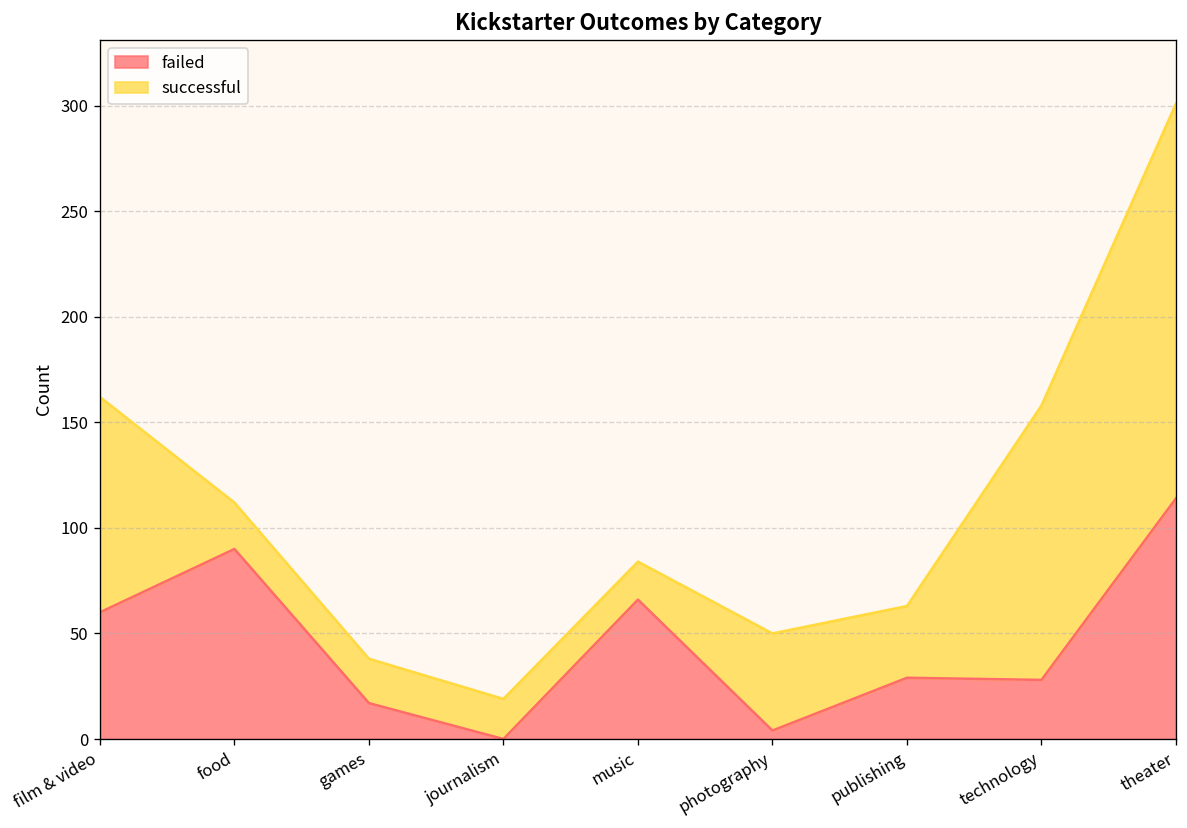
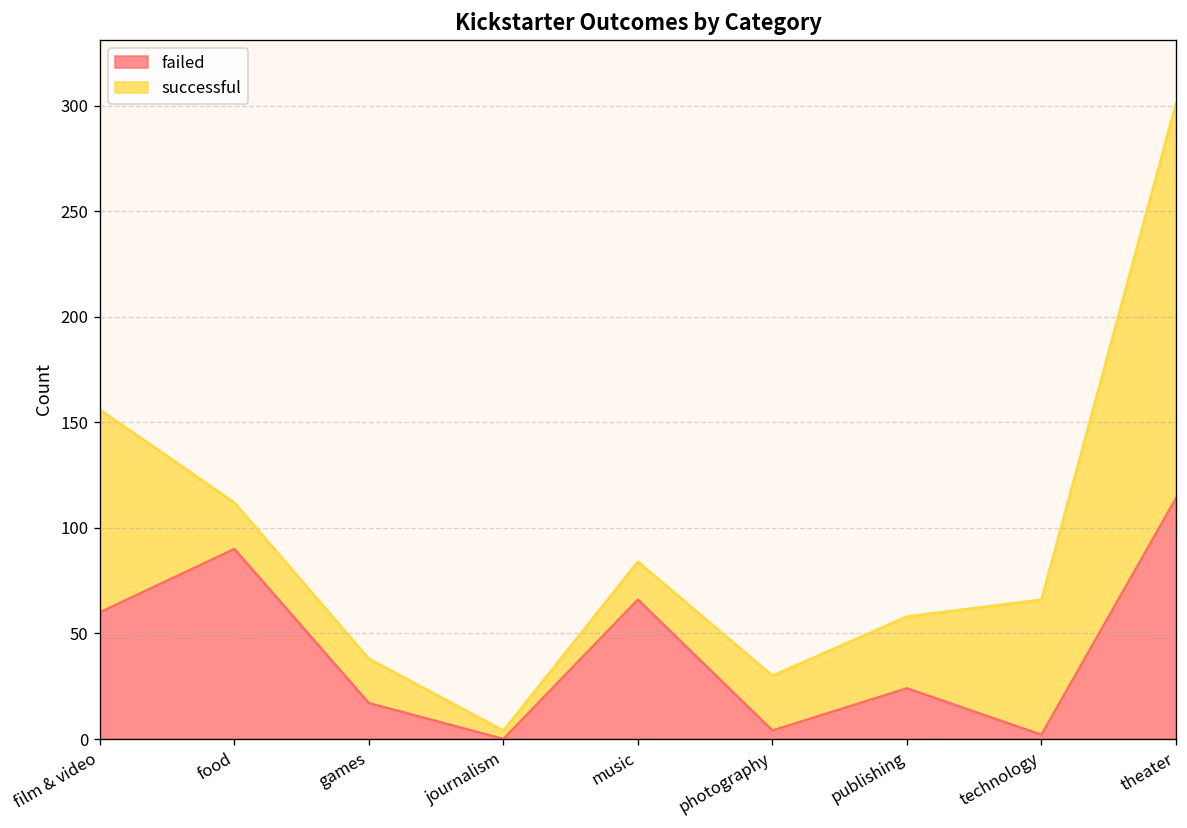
successful, film & video: 102 -> 96
successful, journalism: 19 -> 4
successful, photography: 46 -> 26
failed, publishing: 29 -> 24
failed, technology: 28 -> 2
successful, technology: 130 -> 64
